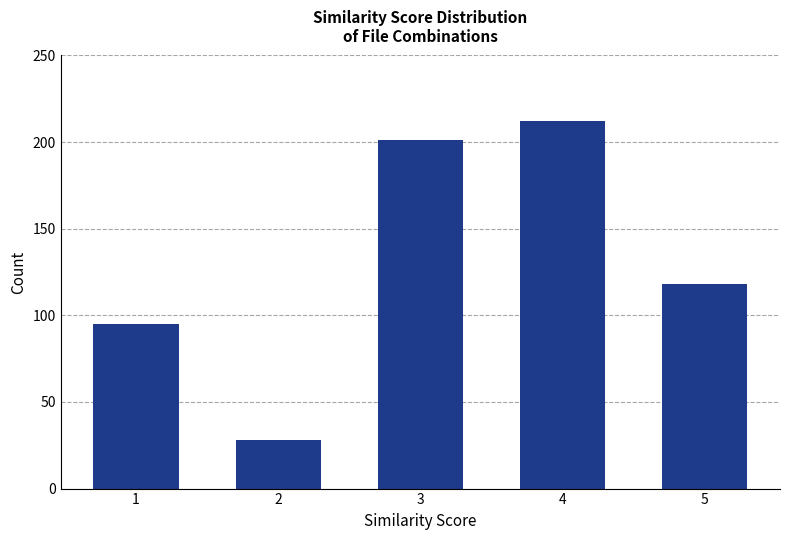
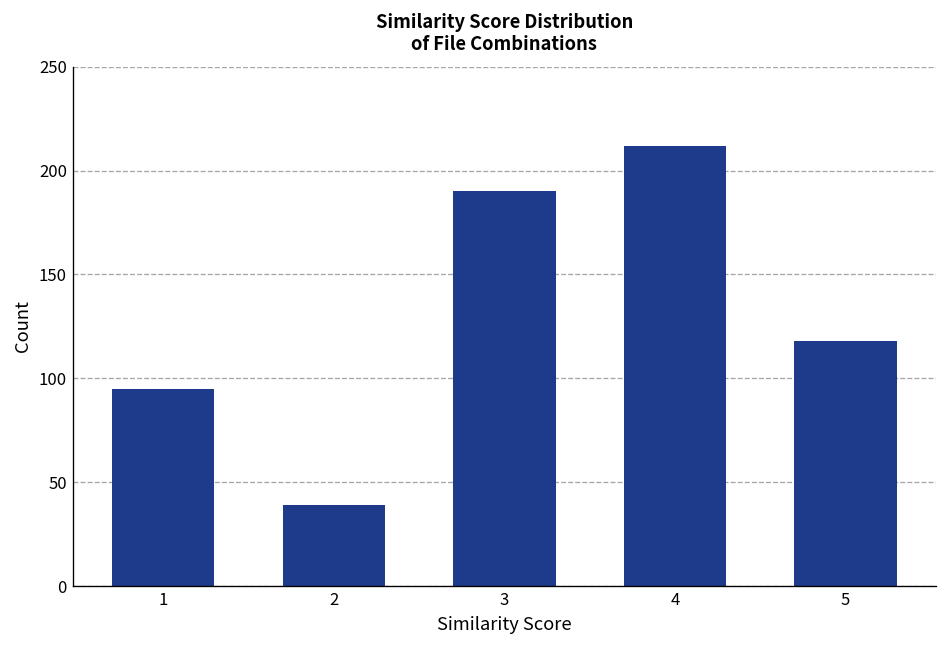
2: 28 -> 39
3: 201 -> 190
